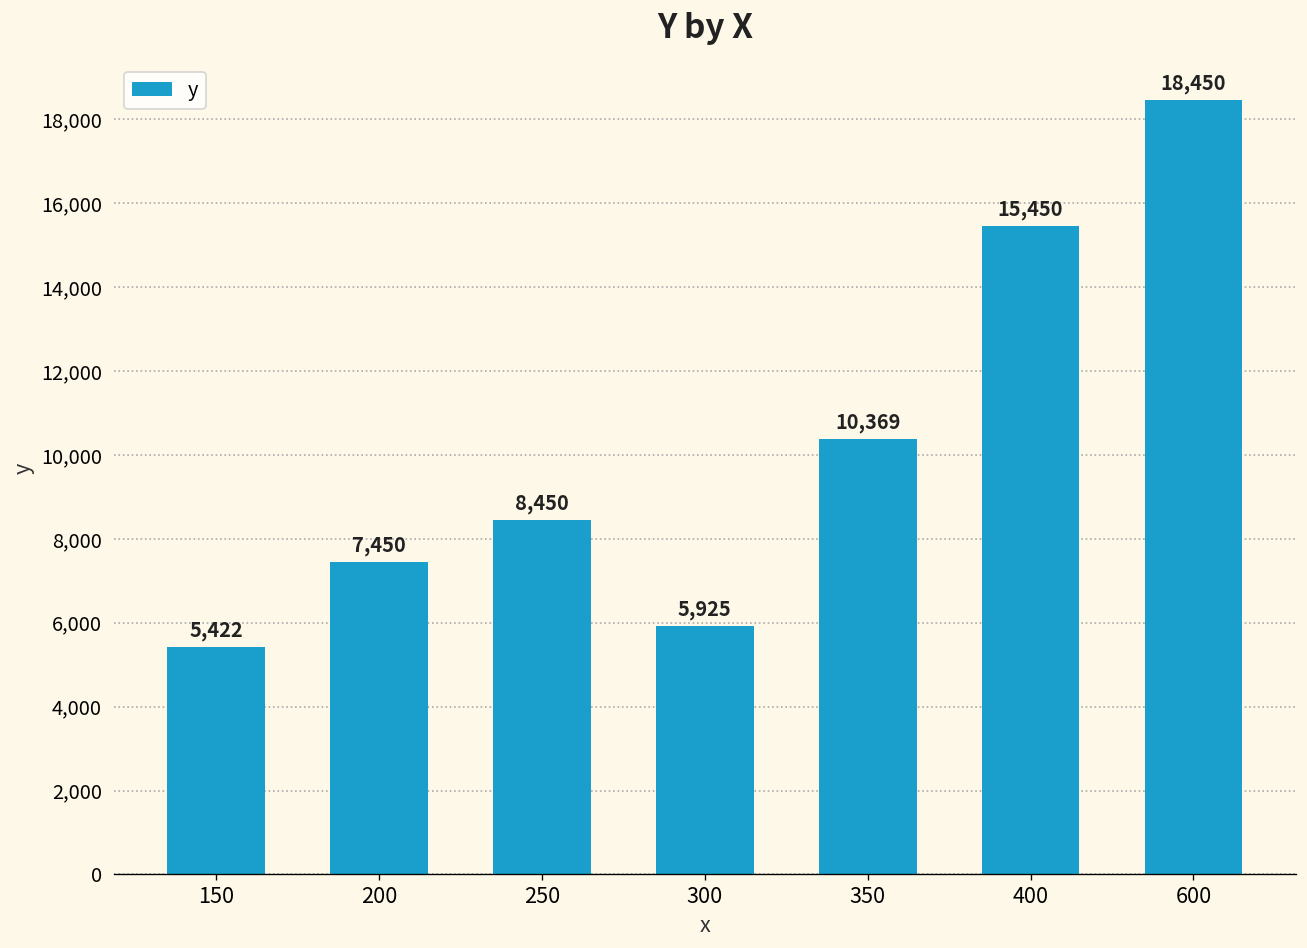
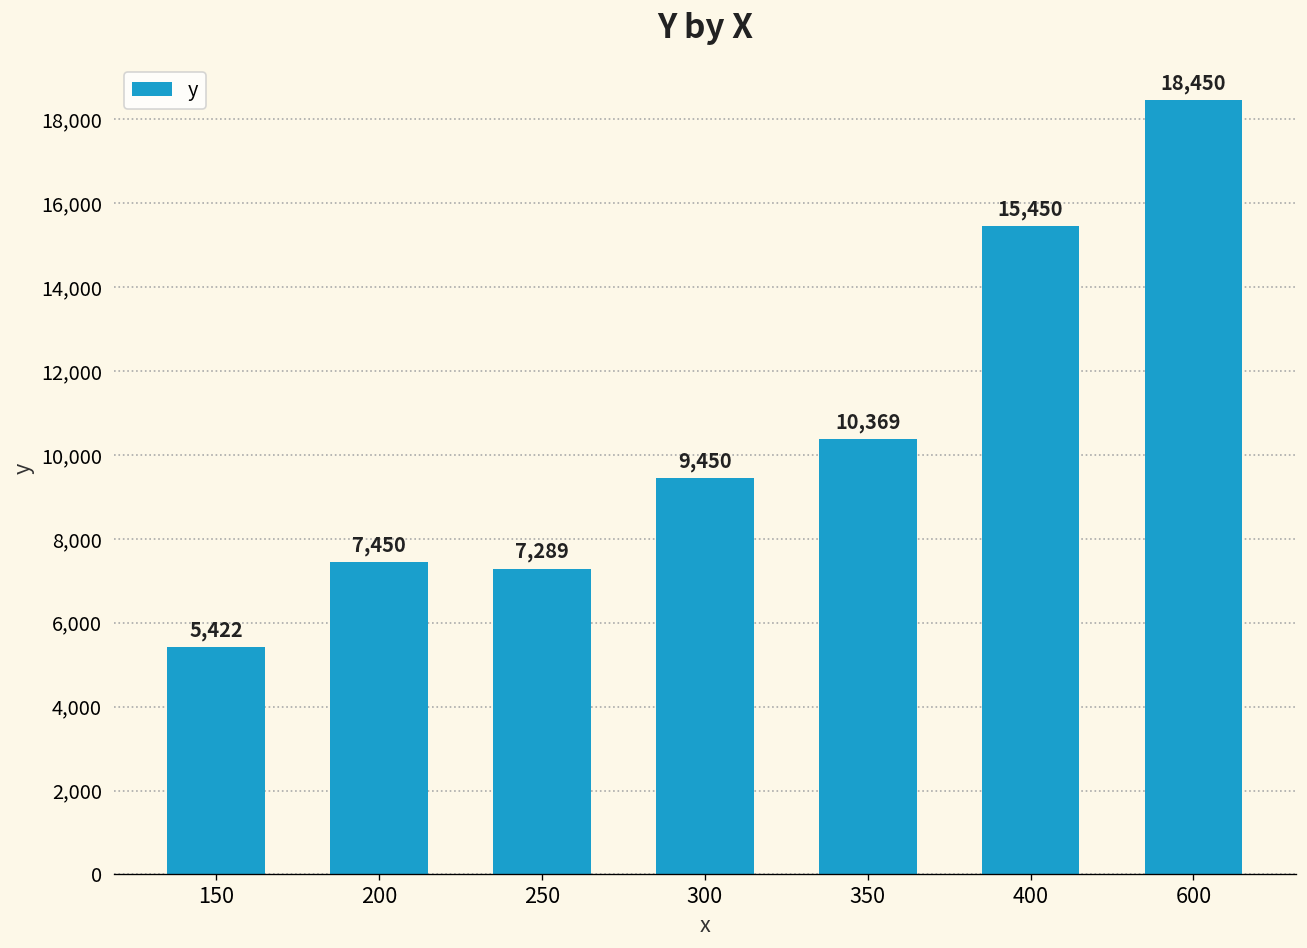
250: 8,450 -> 7,289
300: 5,925 -> 9,450
